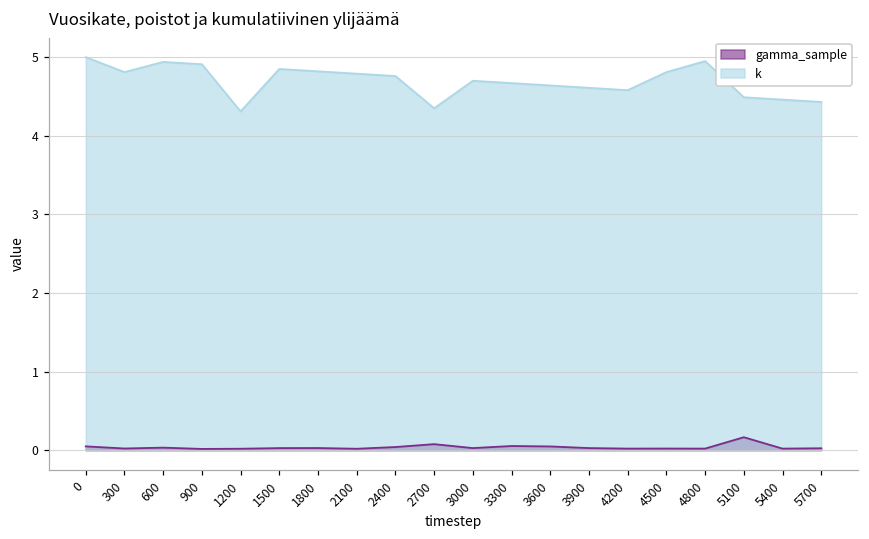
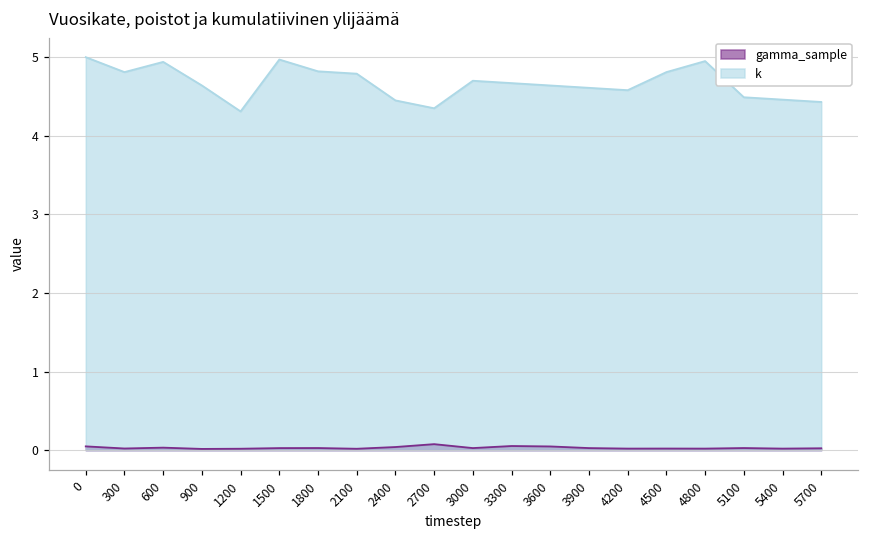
k, 900: 4.9 -> 4.6
k, 1500: 4.9 -> 5.0
k, 2400: 4.8 -> 4.5
gamma_sample, 5100: 0.2 -> 0.0
